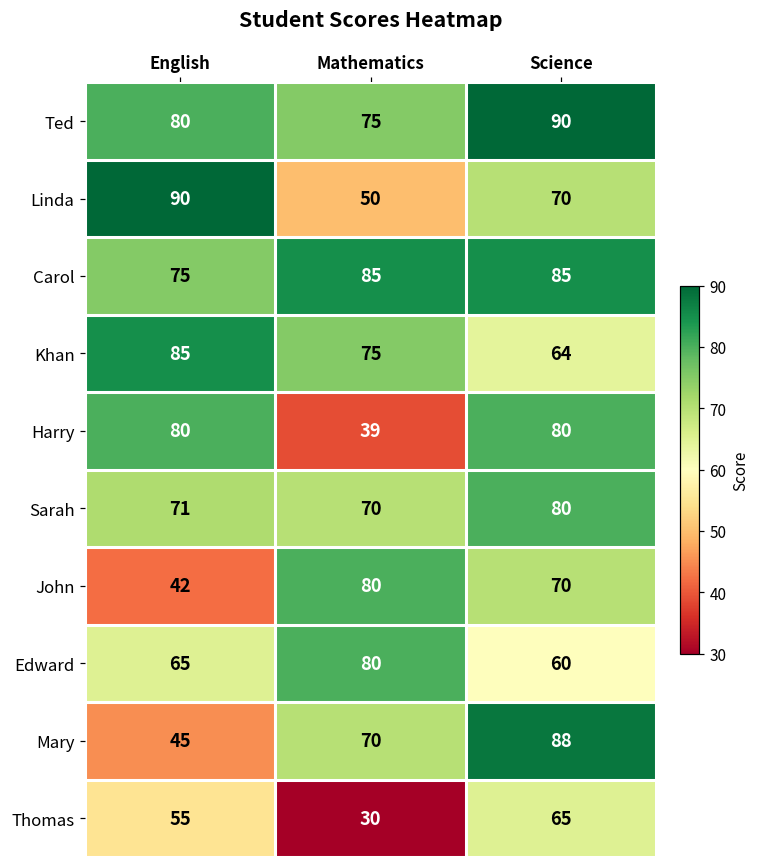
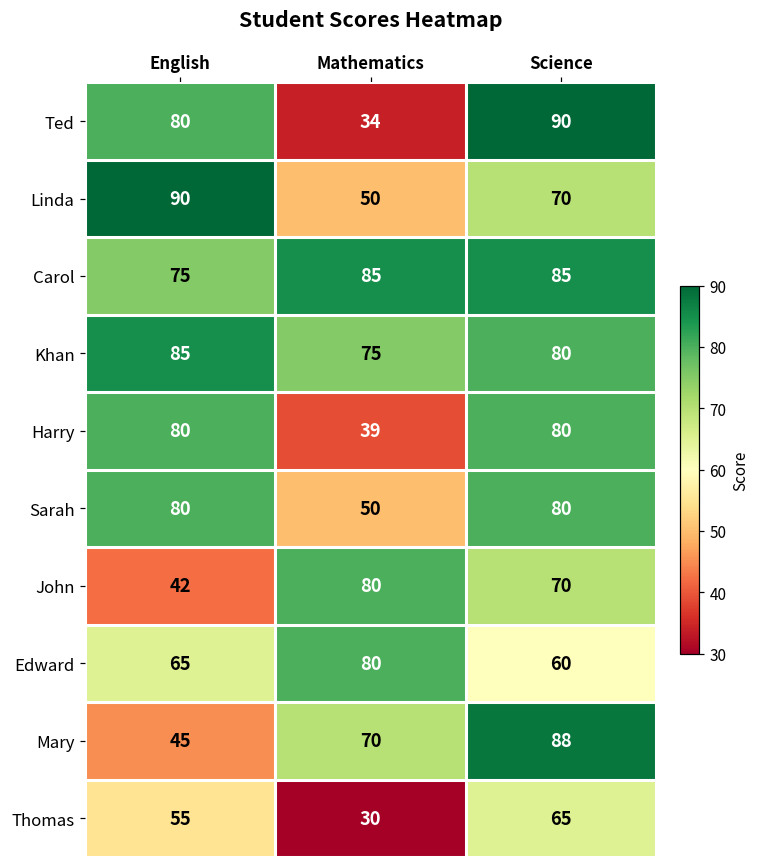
Ted, Mathematics: 75 -> 34
Khan, Science: 64 -> 80
Sarah, English: 71 -> 80
Sarah, Mathematics: 70 -> 50
